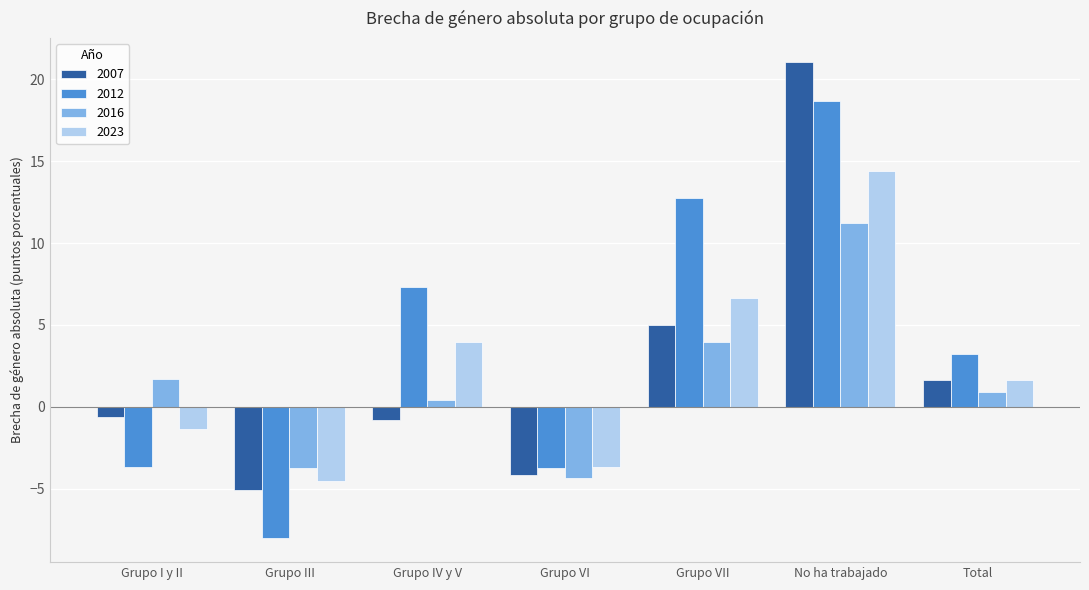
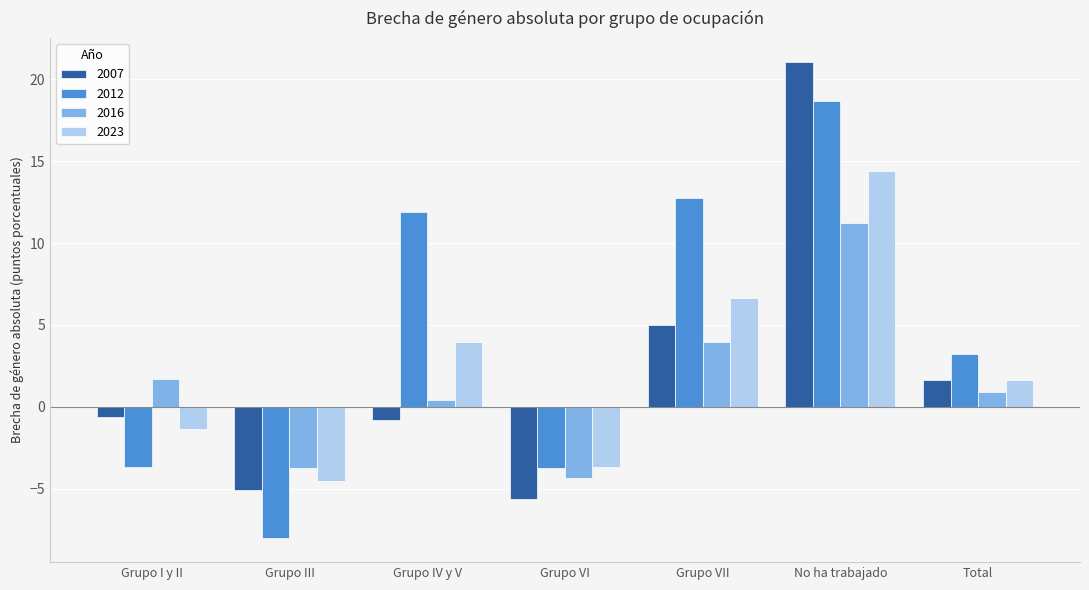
2012, Grupo IV y V: 7.3 -> 11.9
2007, Grupo VI: -4.2 -> -5.6
